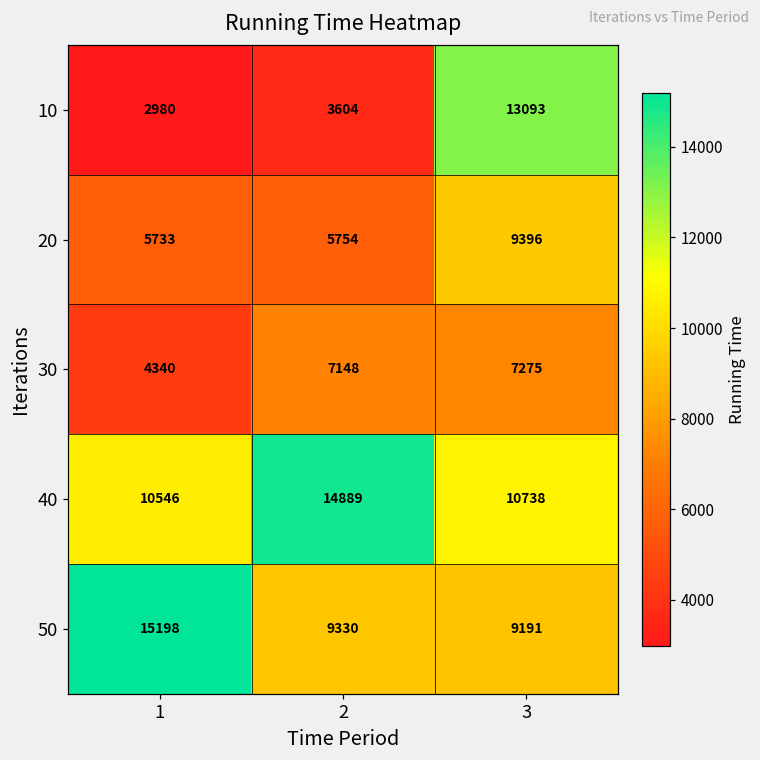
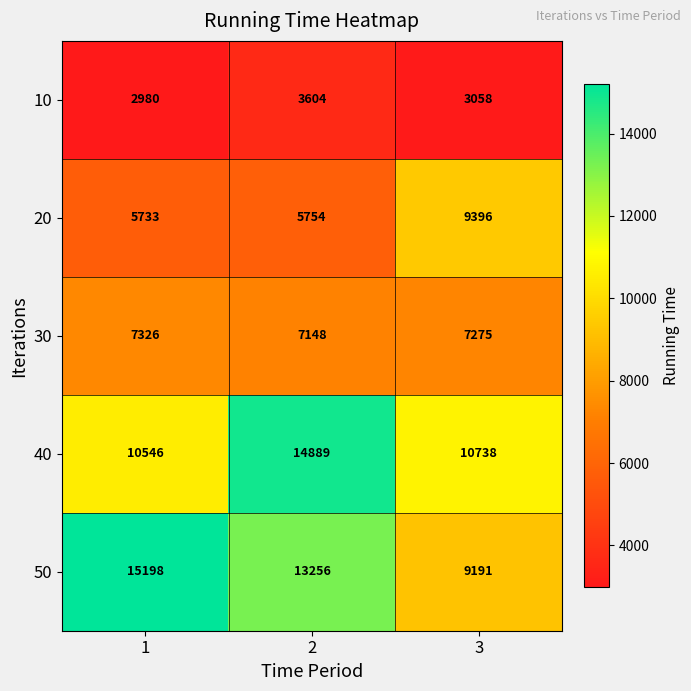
10, 3: 13093 -> 3058
30, 1: 4340 -> 7326
50, 2: 9330 -> 13256
